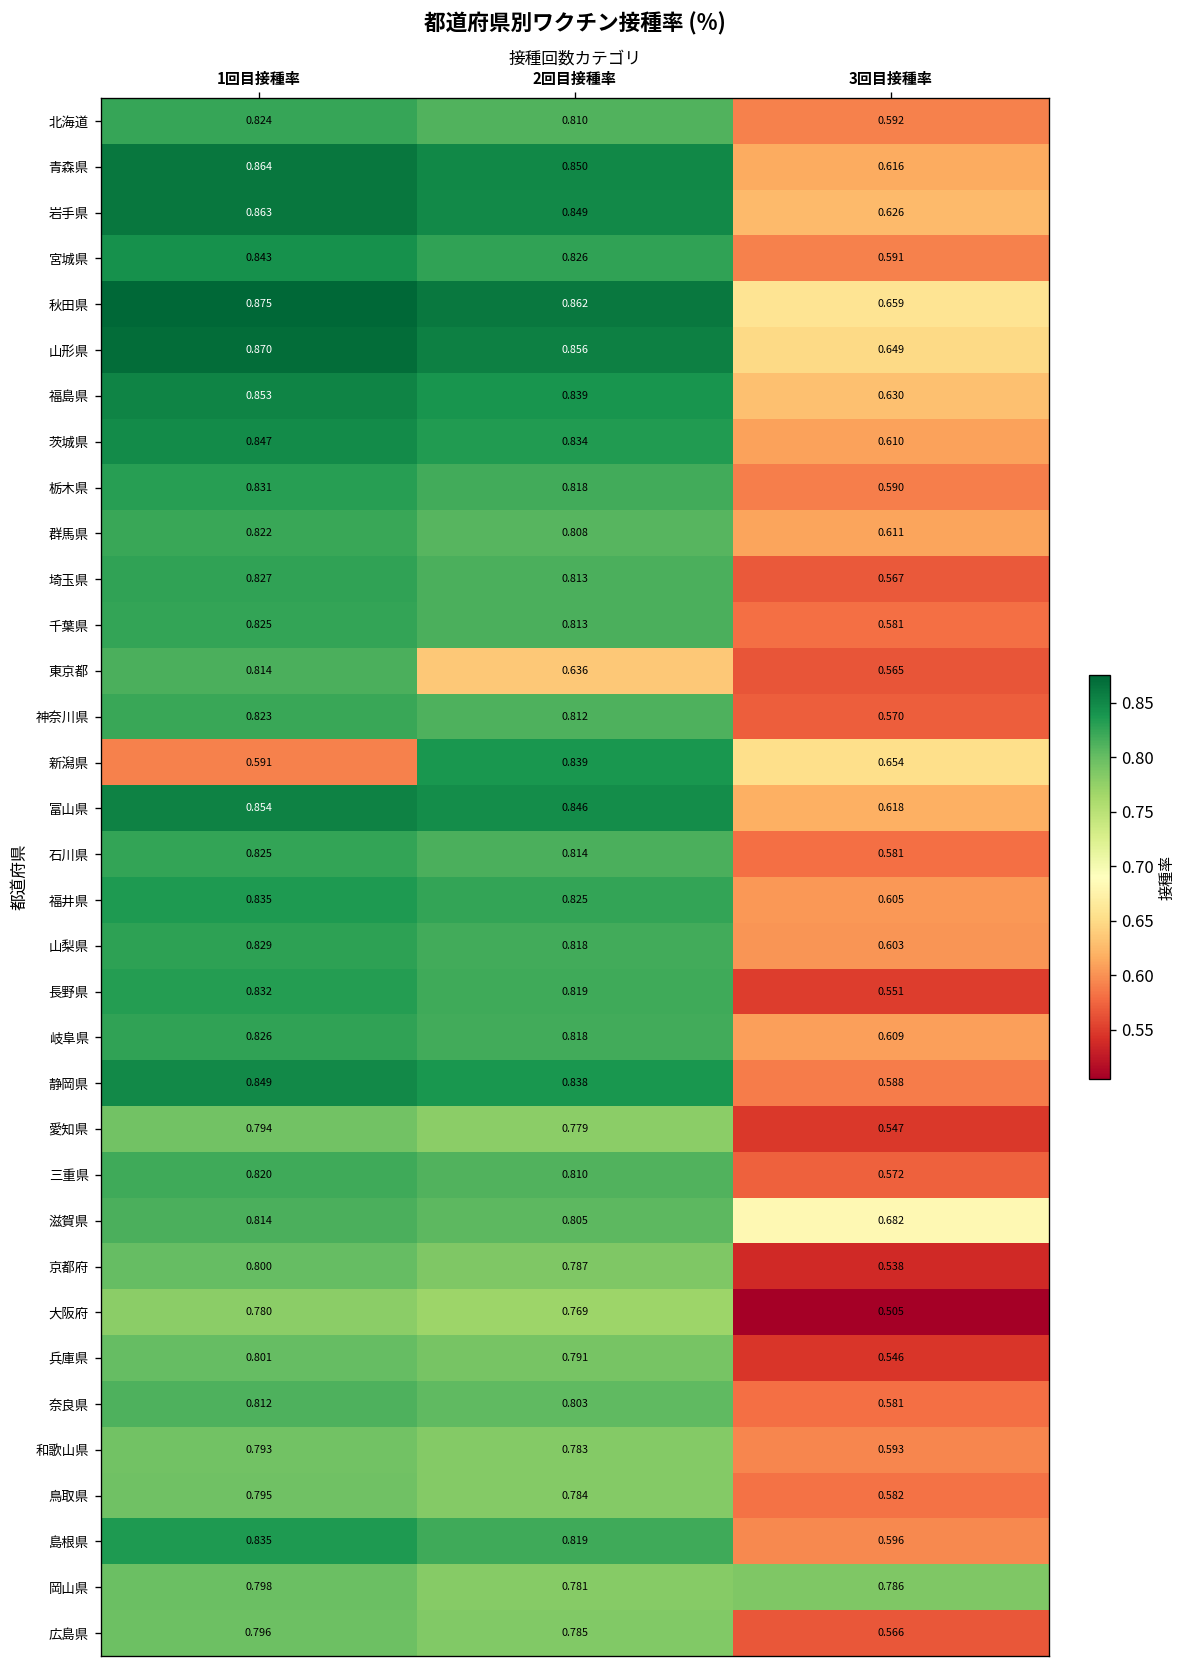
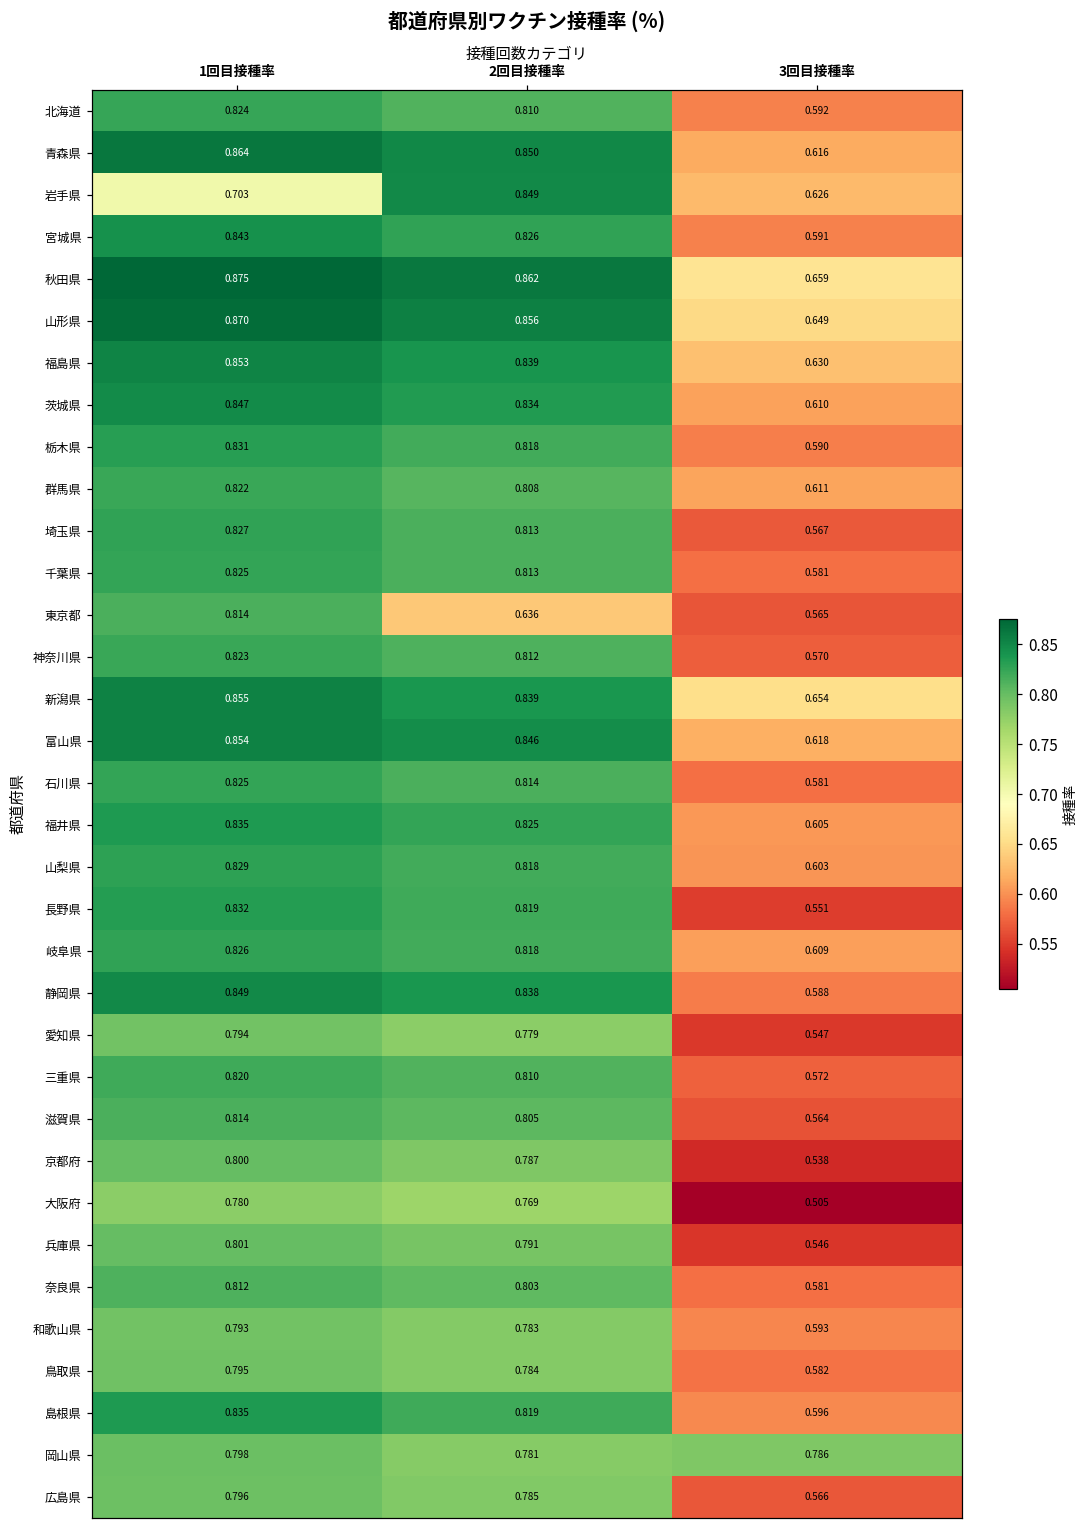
岩手県, 1回目接種率: 0.863 -> 0.703
新潟県, 1回目接種率: 0.591 -> 0.855
滋賀県, 3回目接種率: 0.682 -> 0.564
